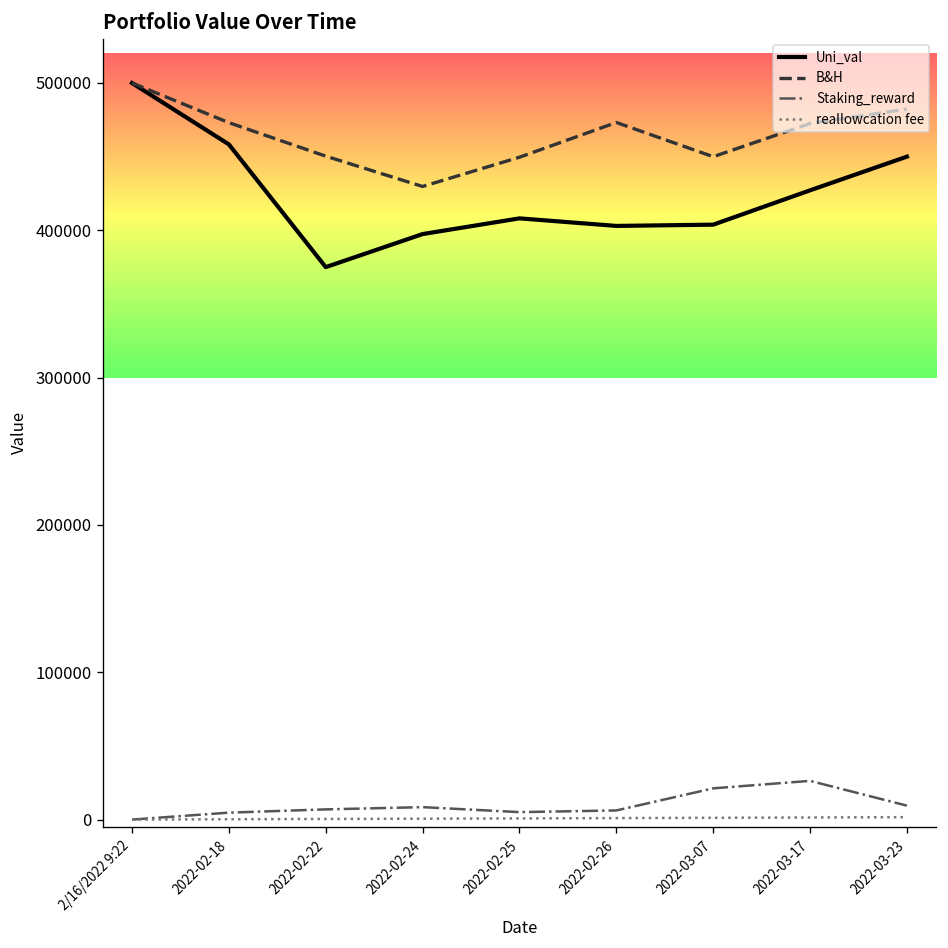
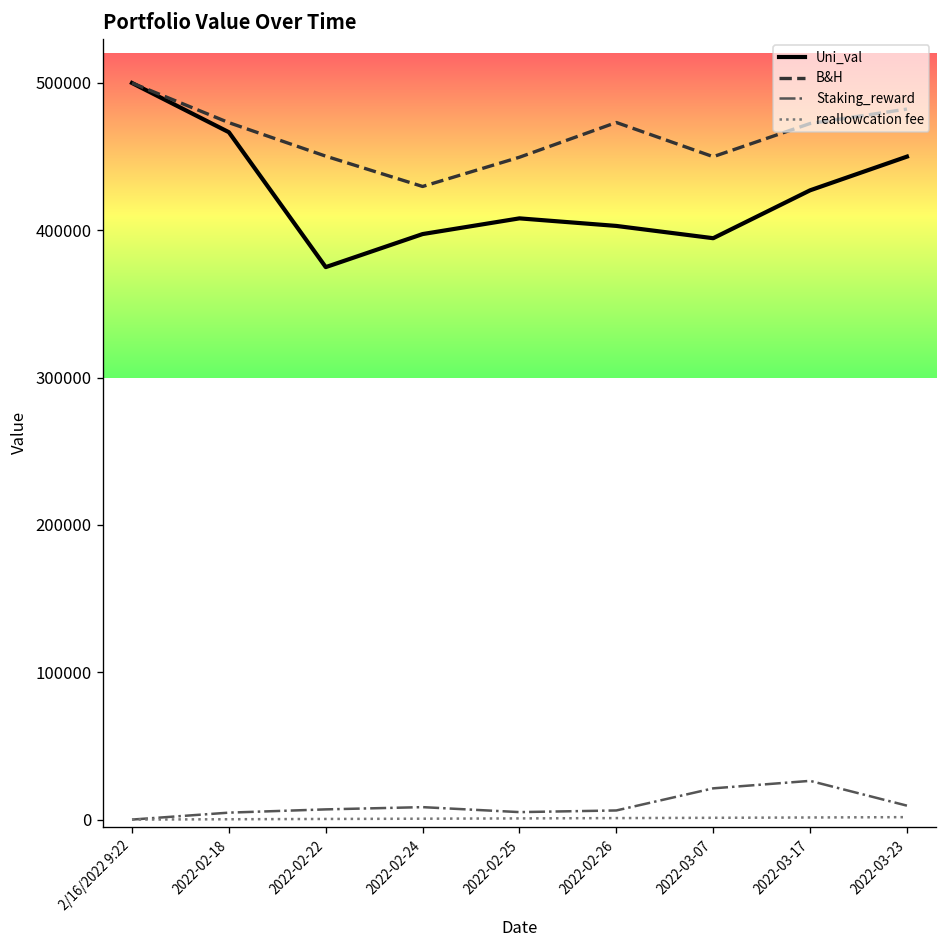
Uni_val, 2022-02-18: 458000 -> 467000
Uni_val, 2022-03-07: 404000 -> 395000
